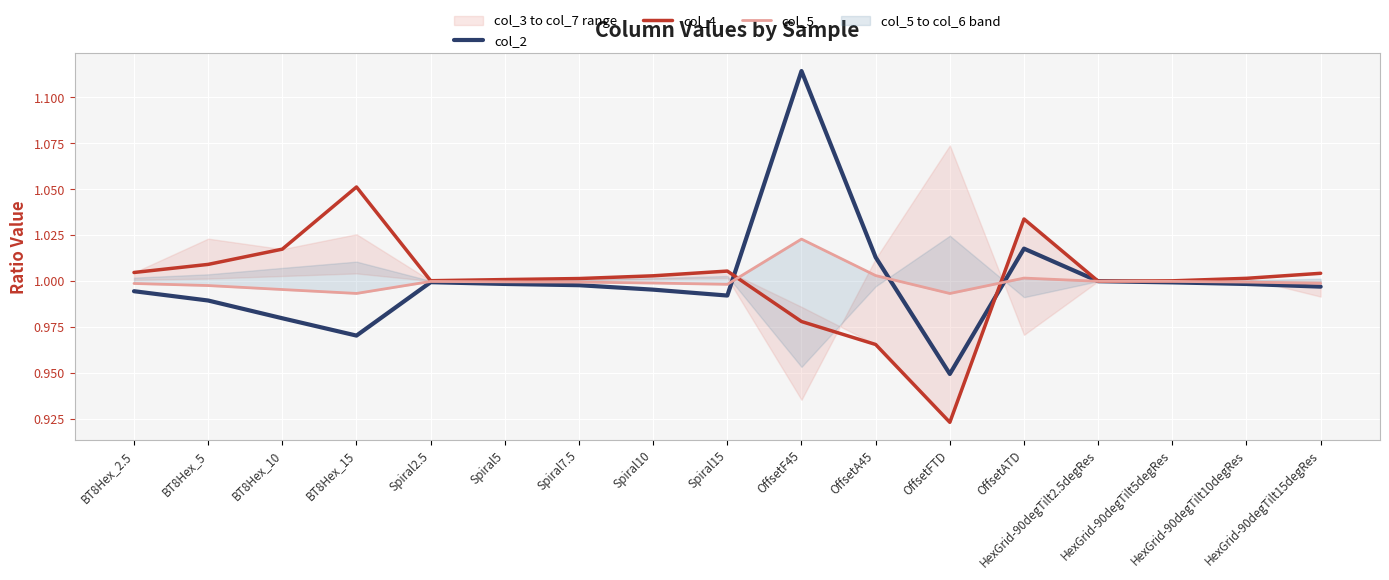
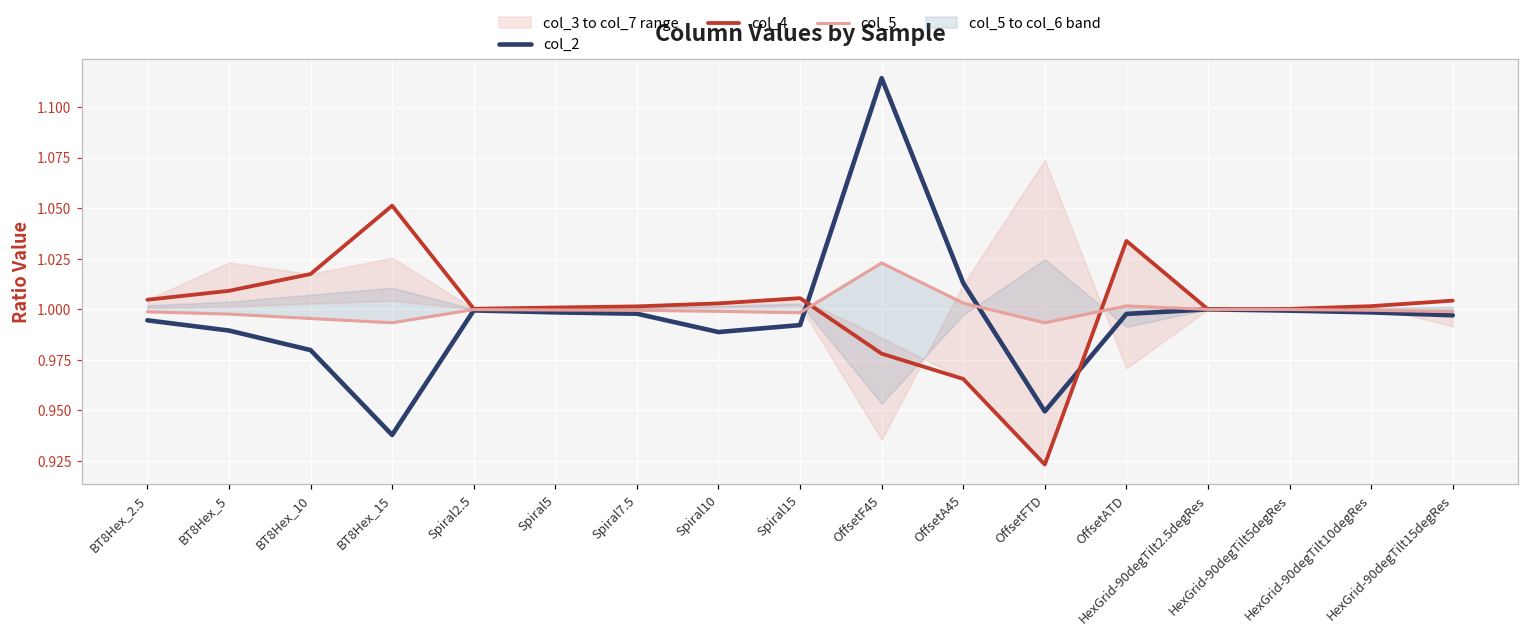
col_2, BT8Hex_15: 0.970 -> 0.938
col_2, Spiral10: 0.995 -> 0.989
col_2, OffsetATD: 1.018 -> 0.998
